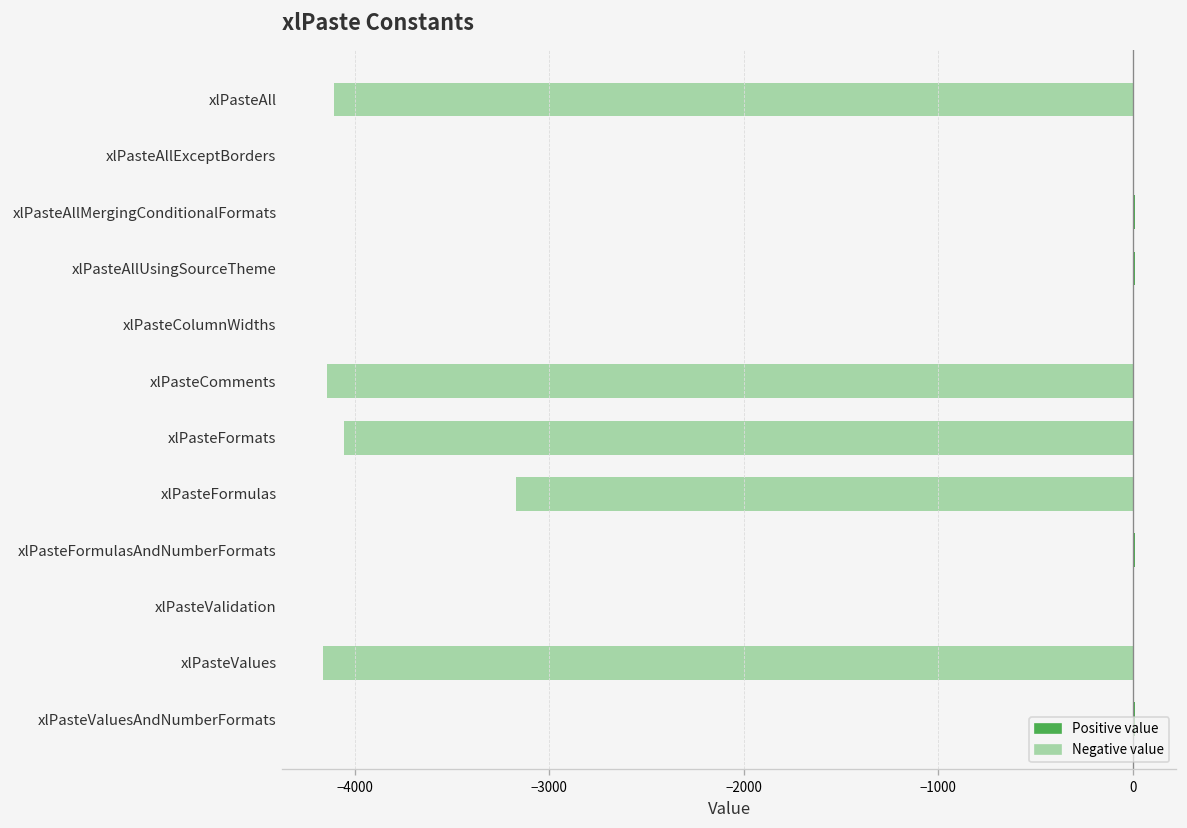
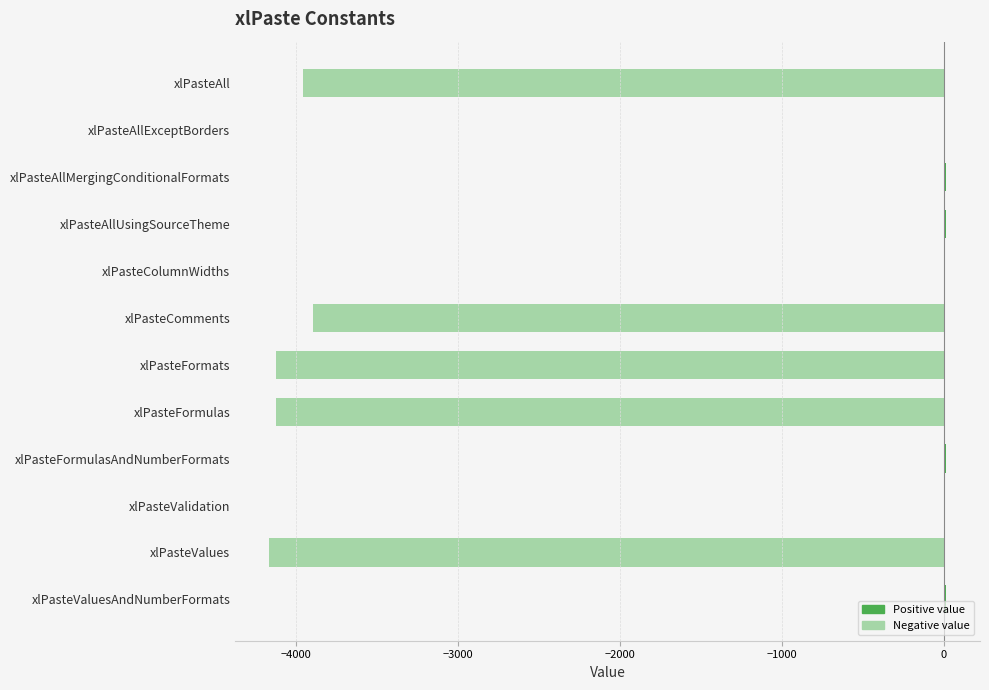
xlPasteAll: -4100 -> -3950
xlPasteComments: -4140 -> -3890
xlPasteFormats: -4050 -> -4120
xlPasteFormulas: -3170 -> -4120
